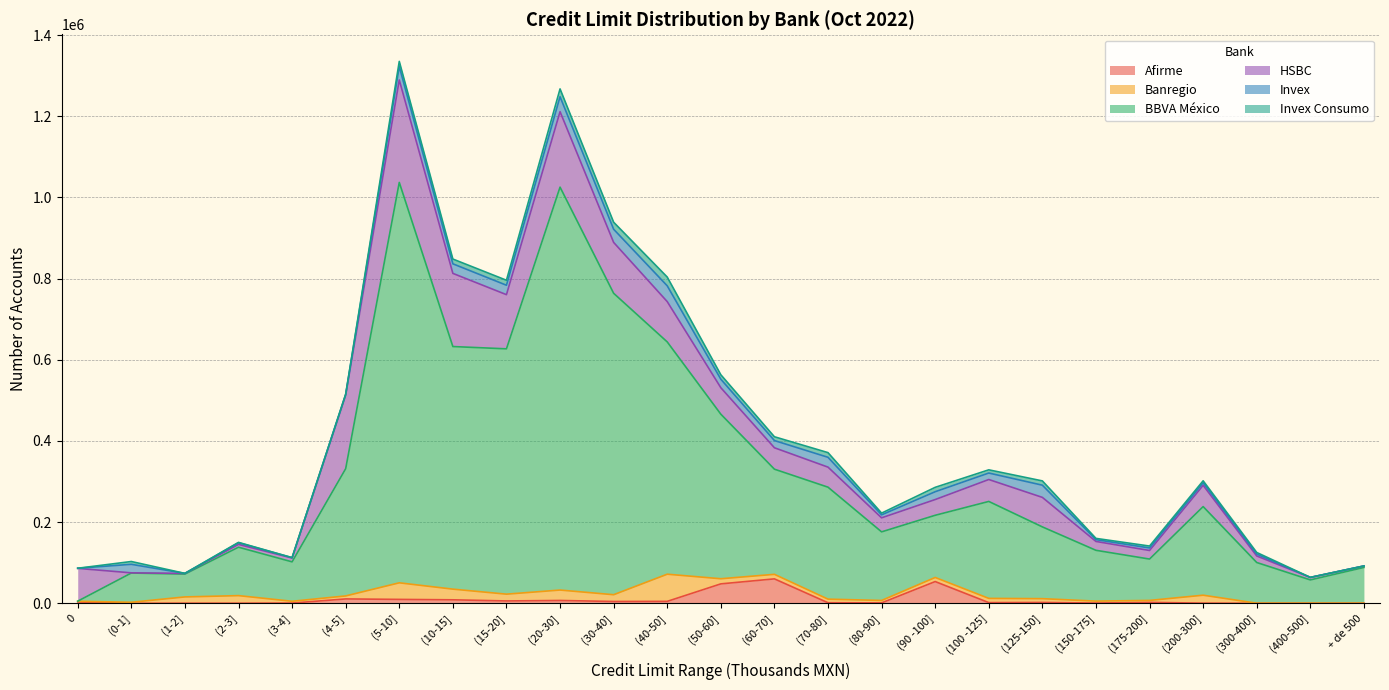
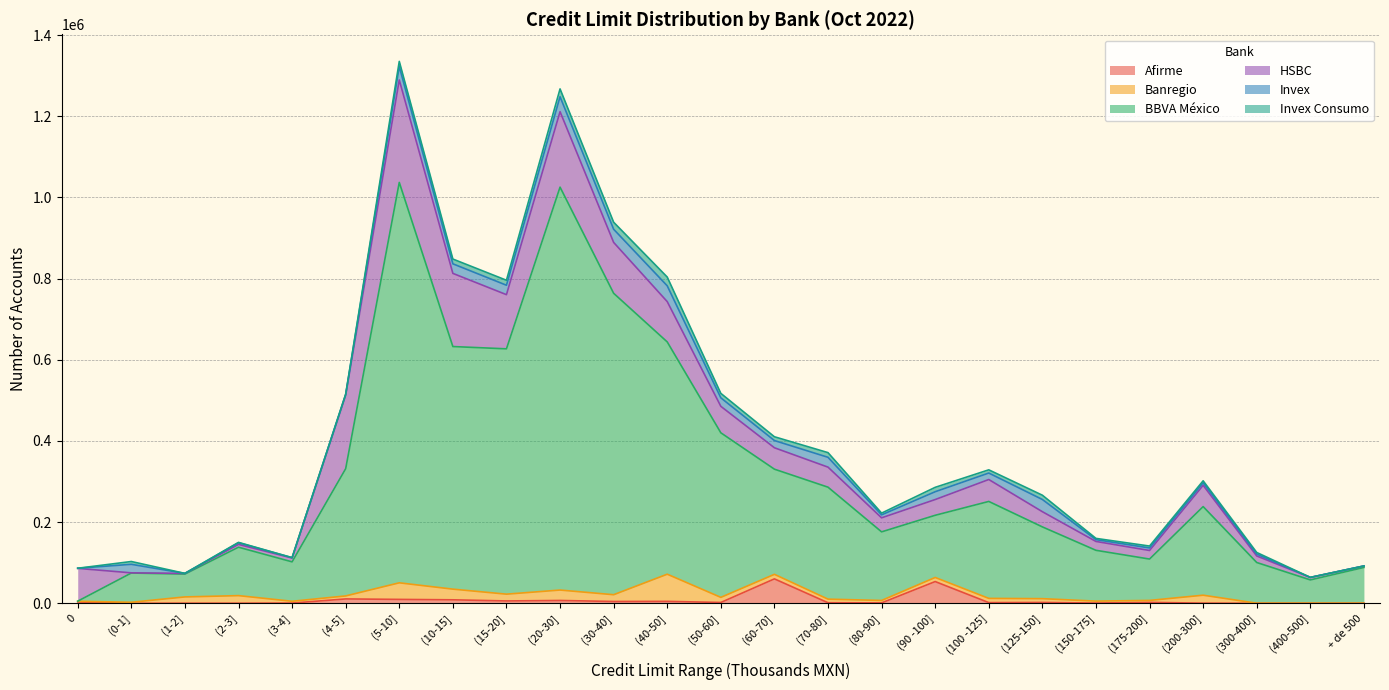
Afirme, (50-60]: 50000 -> 0
HSBC, (125-150]: 70000 -> 40000
